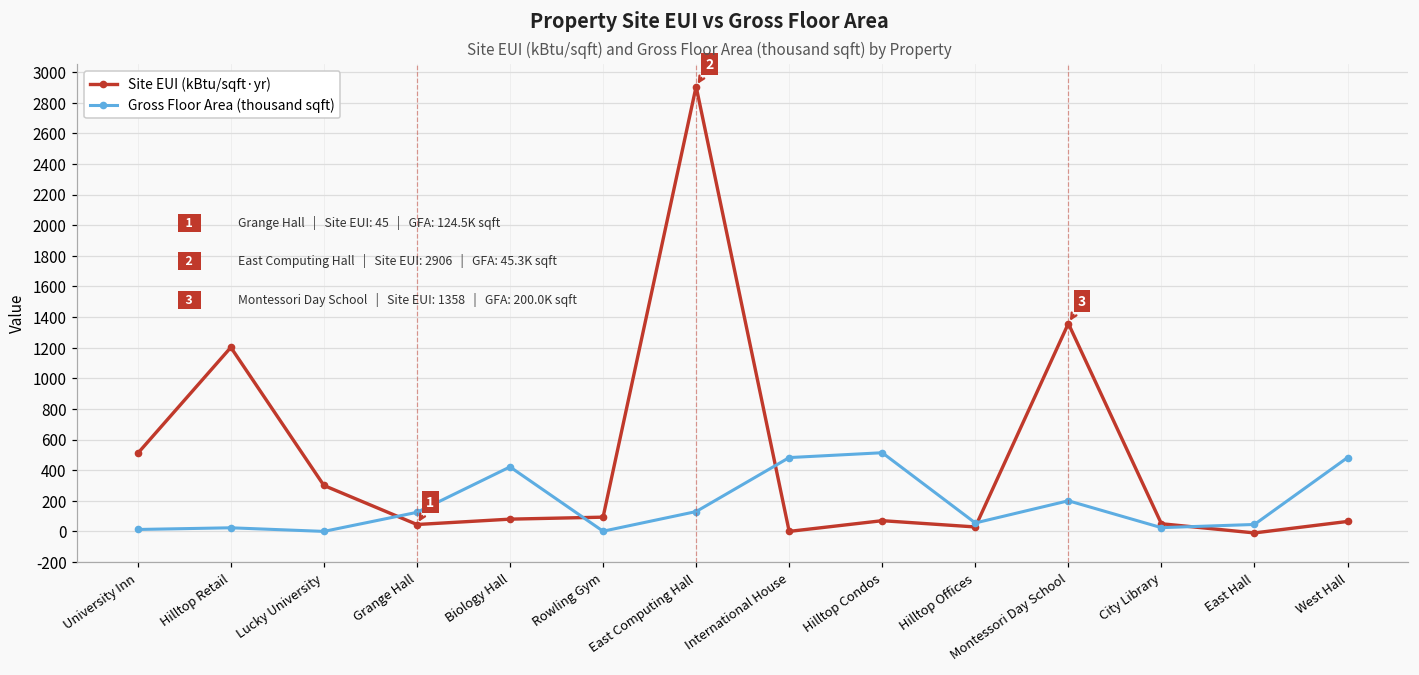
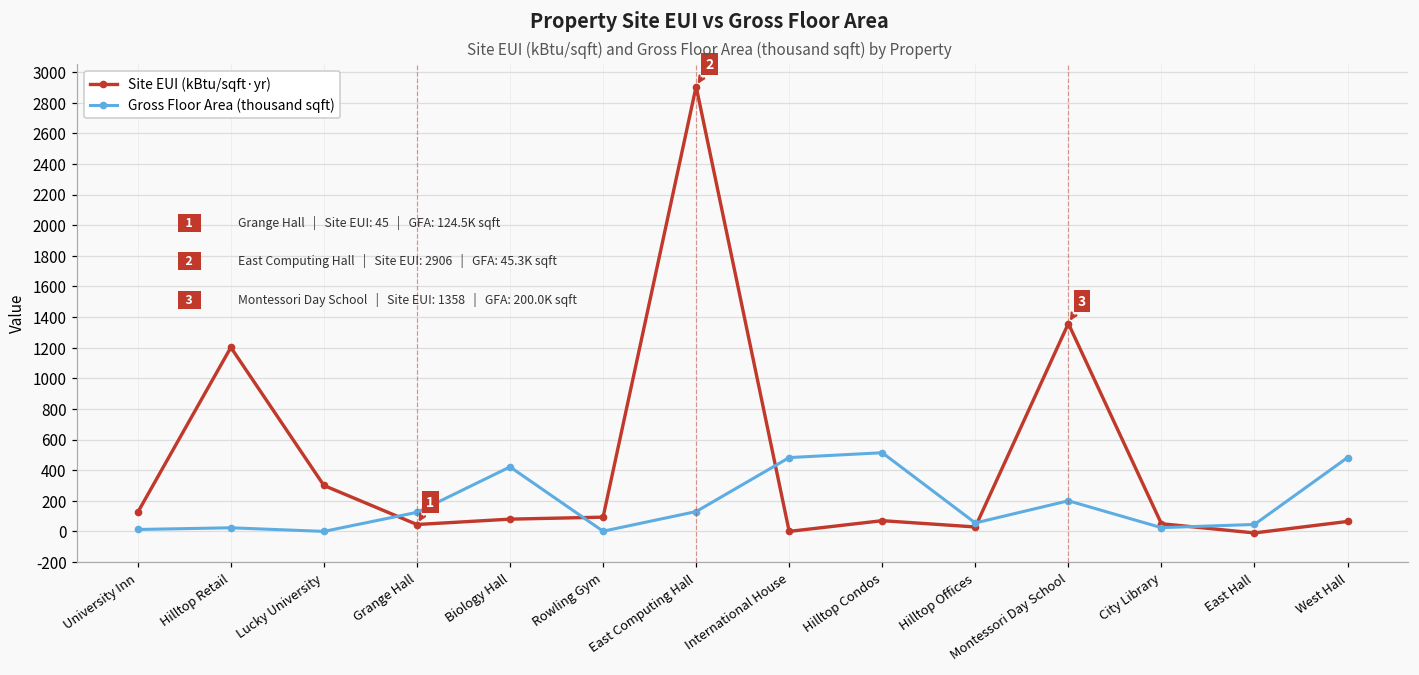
Site EUI (kBtu/sqft·yr), University Inn: 510 -> 130
